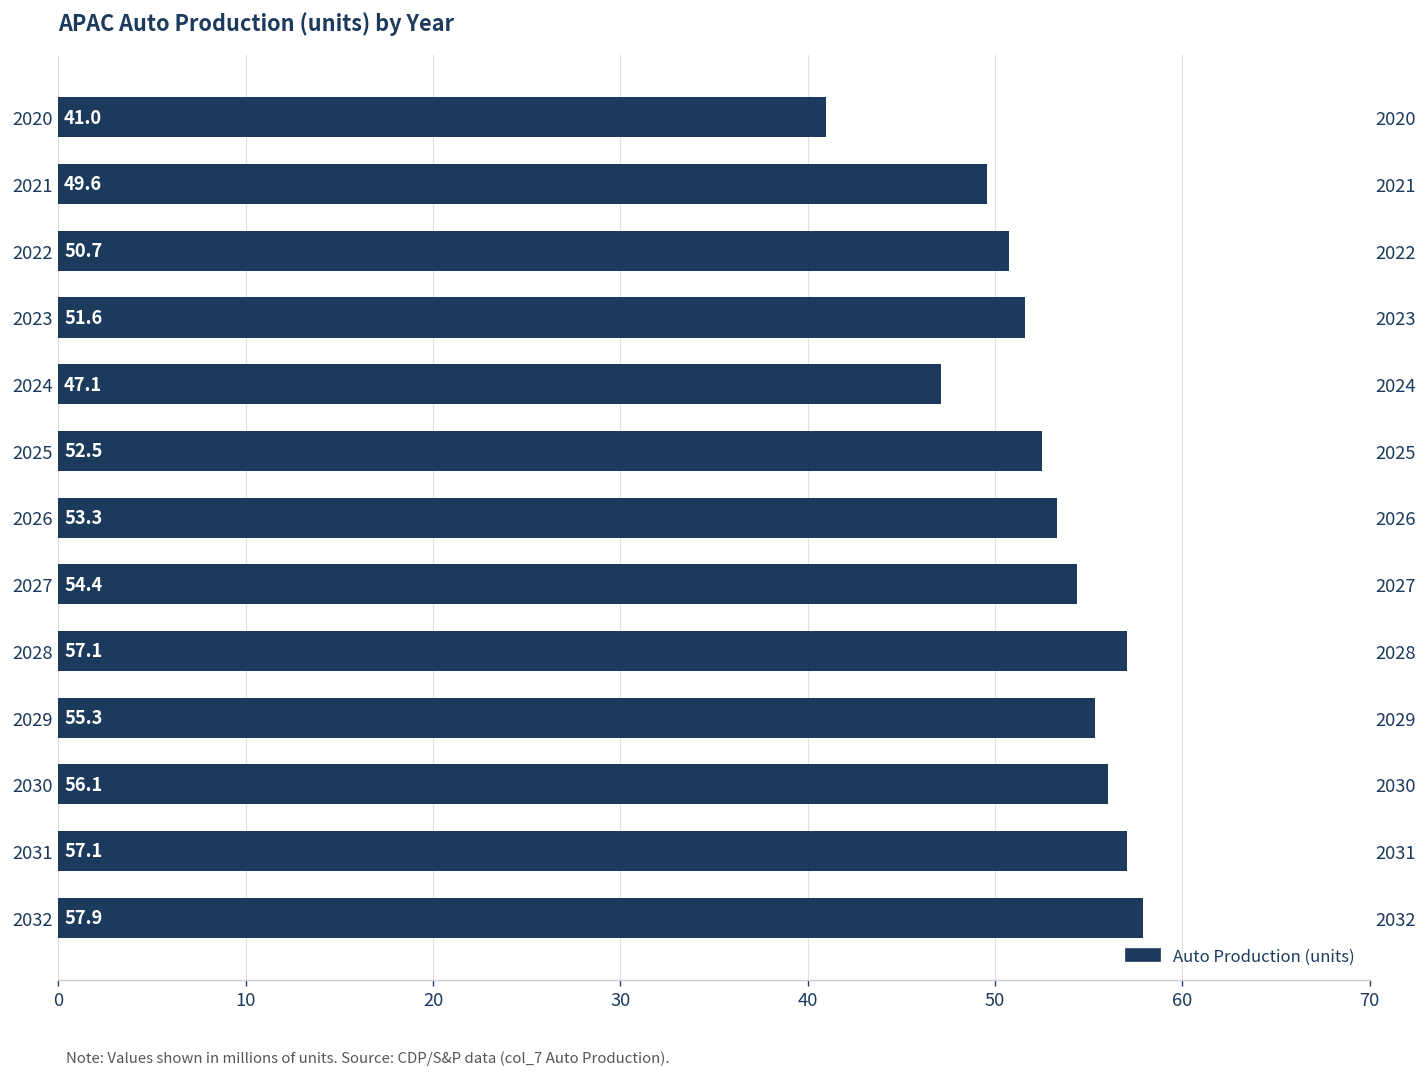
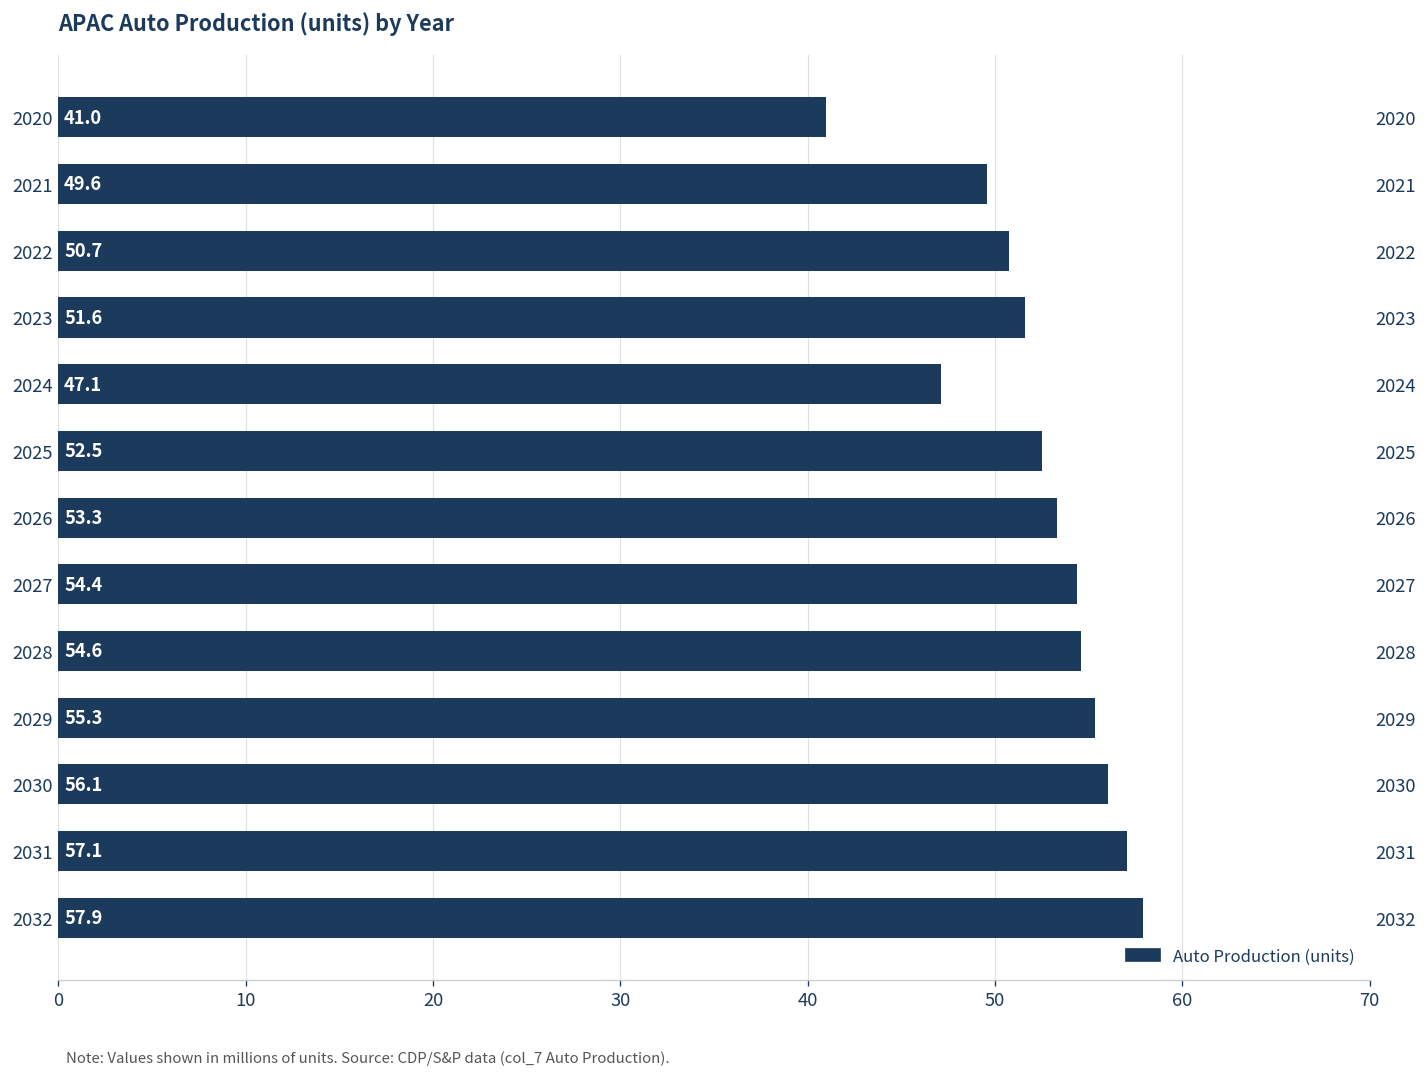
2028: 57.1 -> 54.6
